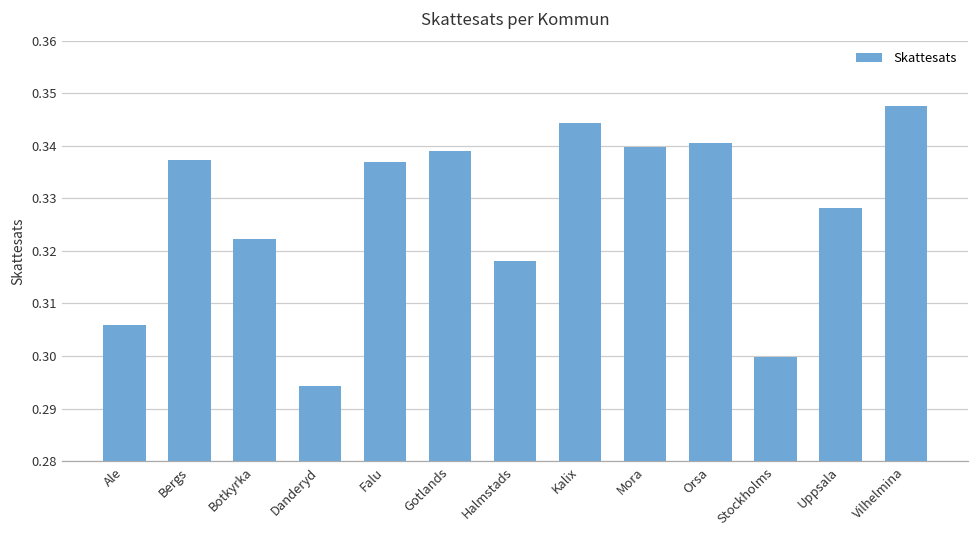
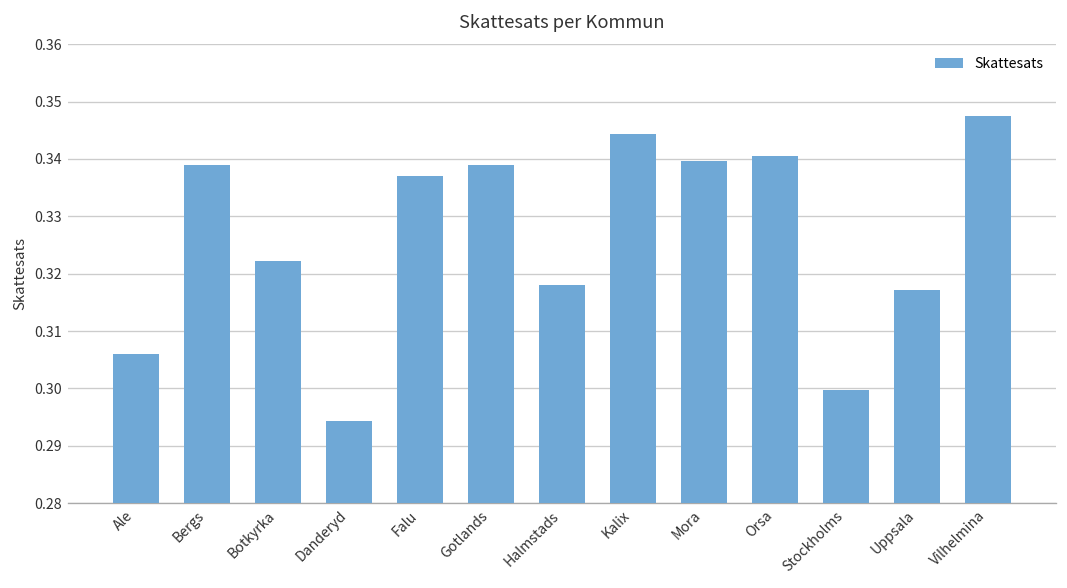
Bergs: 0.337 -> 0.339
Uppsala: 0.328 -> 0.317
